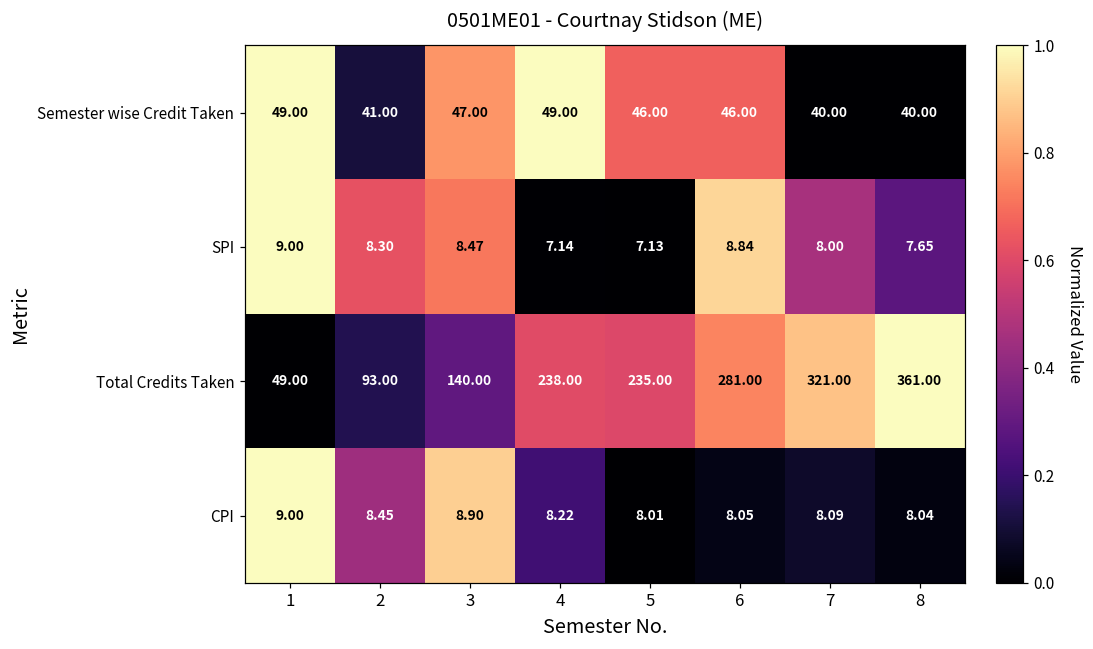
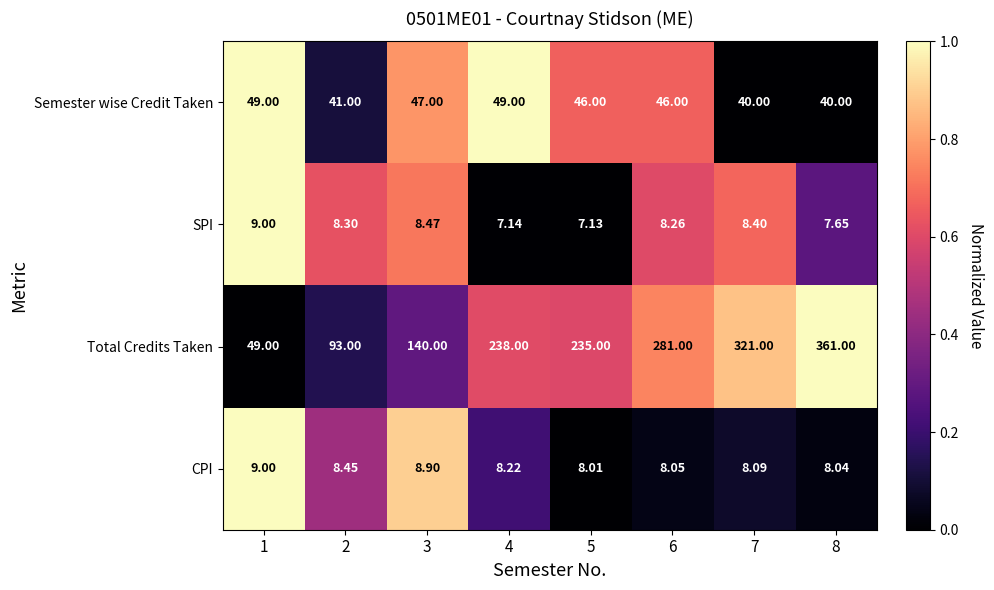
SPI, 6: 8.84 -> 8.26
SPI, 7: 8.00 -> 8.40
